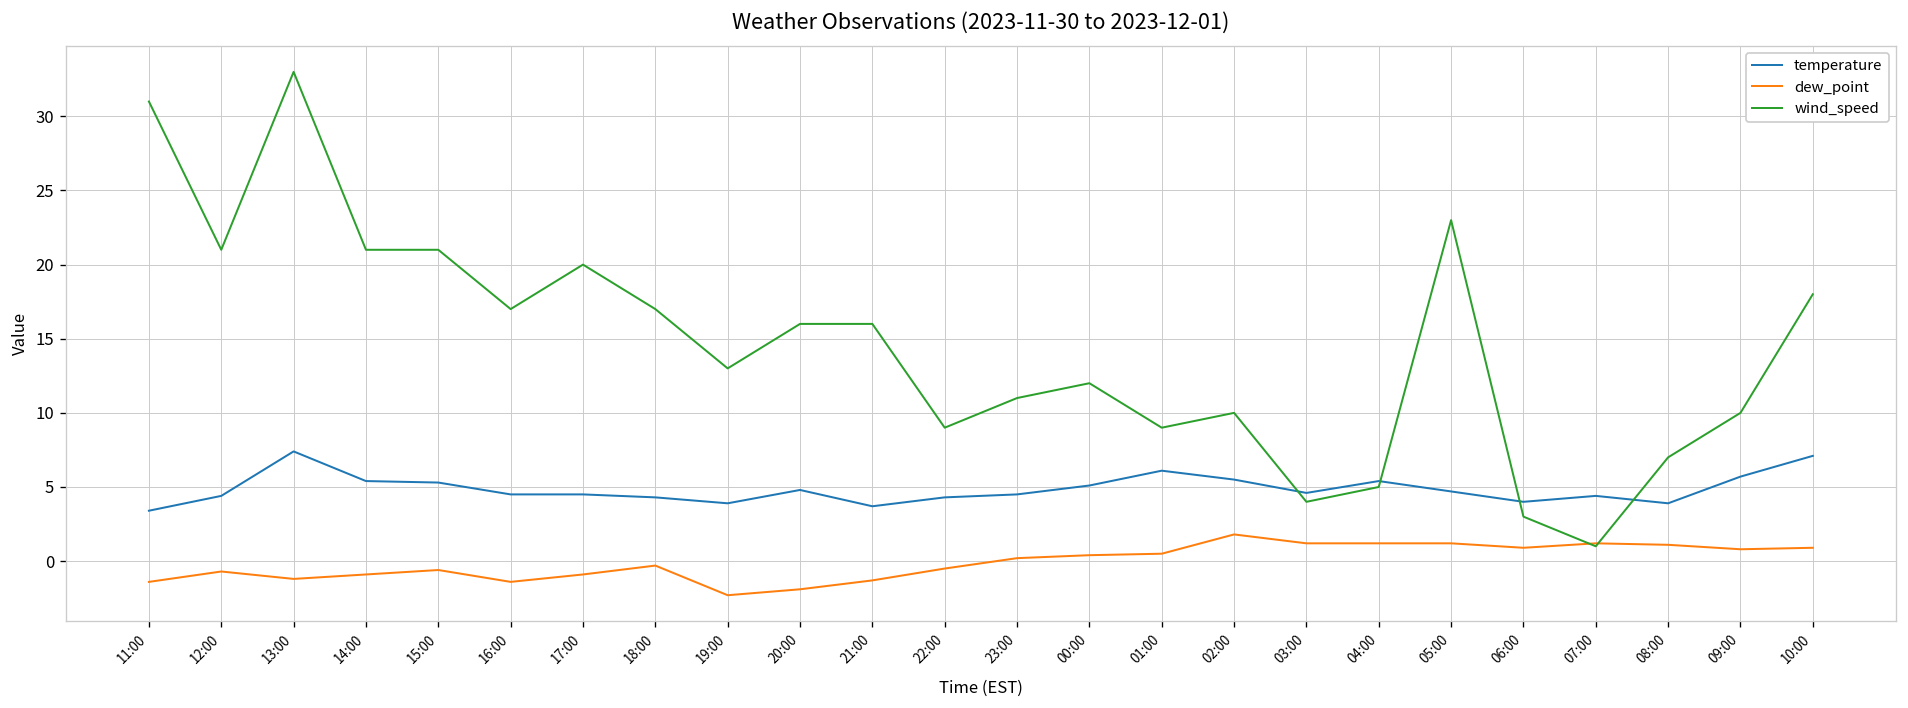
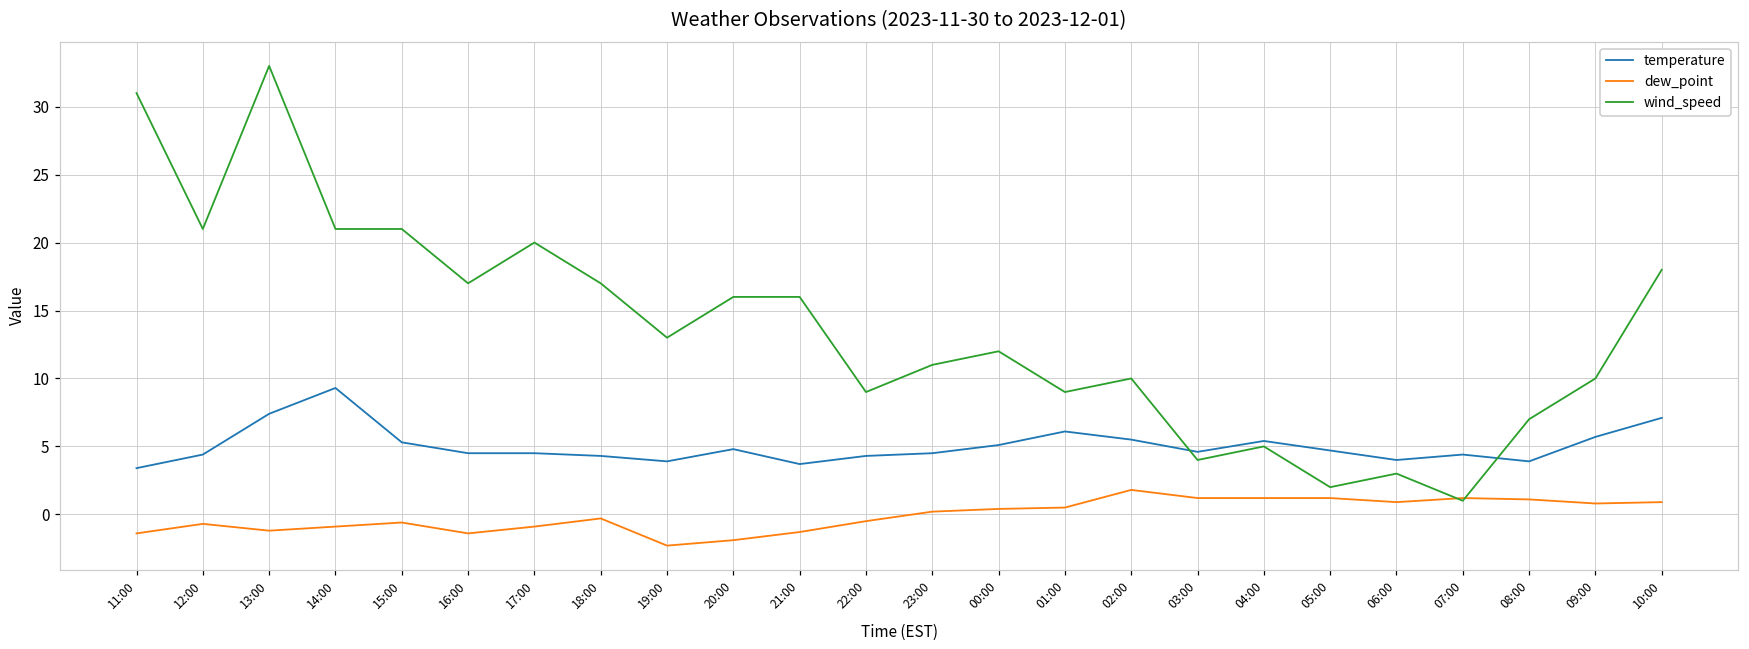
temperature, 14:00: 5.4 -> 9.3
wind_speed, 05:00: 23 -> 2
